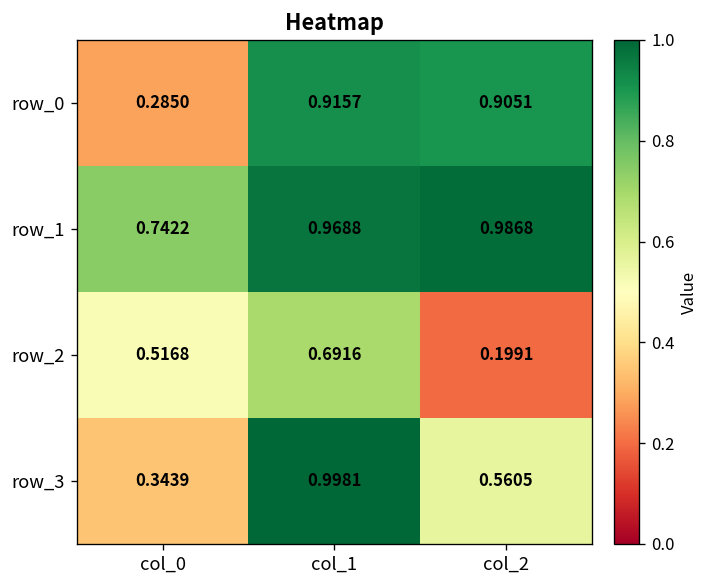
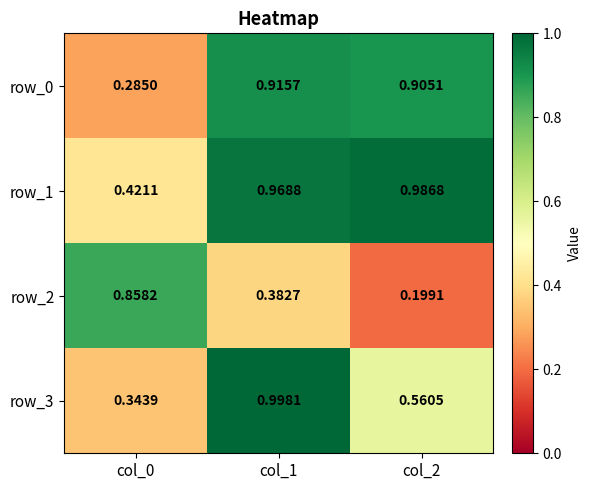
row_1, col_0: 0.7422 -> 0.4211
row_2, col_0: 0.5168 -> 0.8582
row_2, col_1: 0.6916 -> 0.3827
